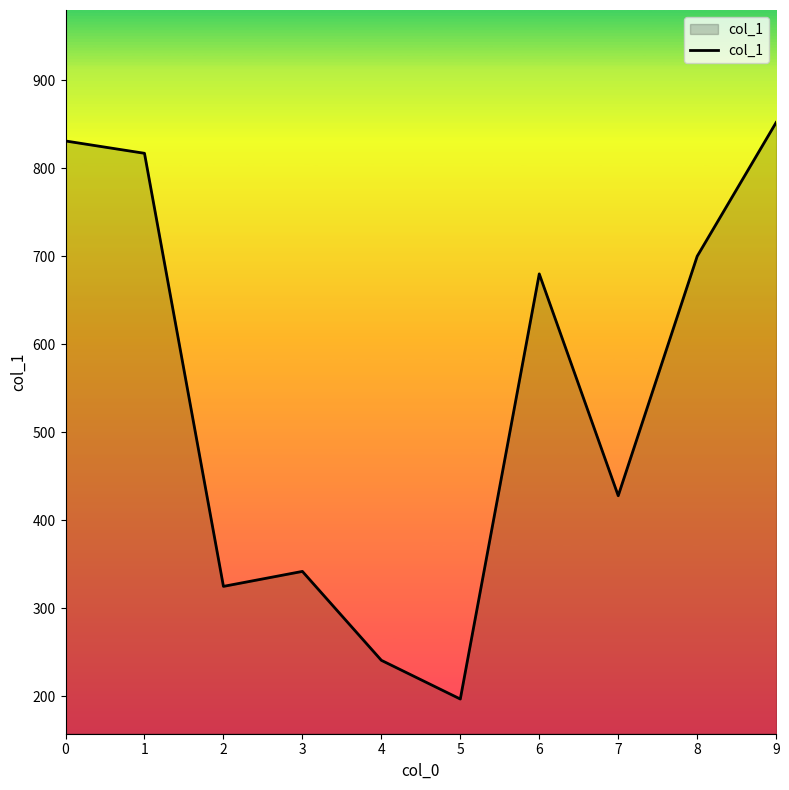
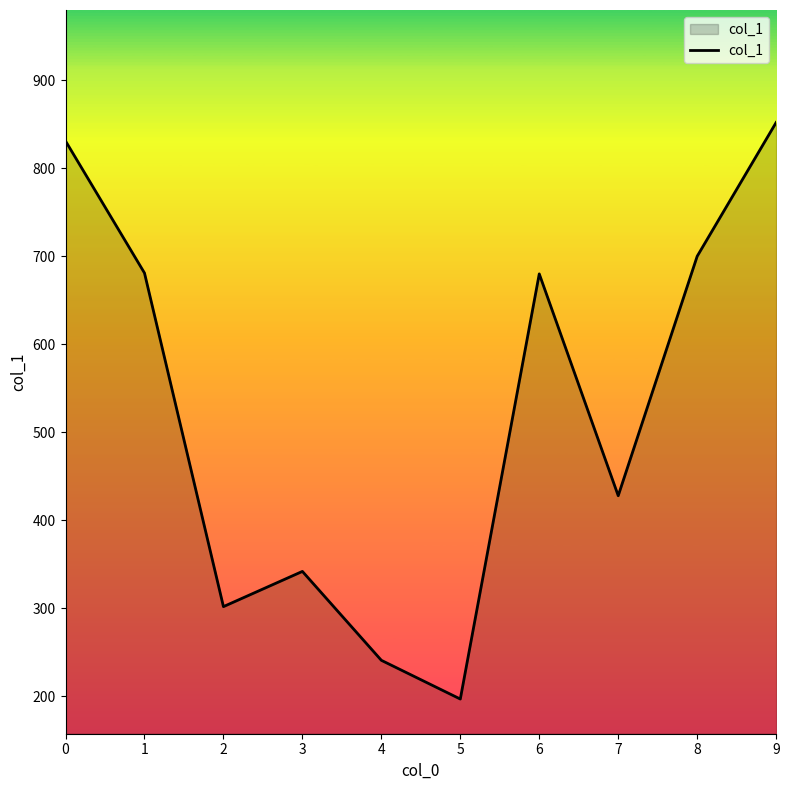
1: 820 -> 680
2: 330 -> 300
